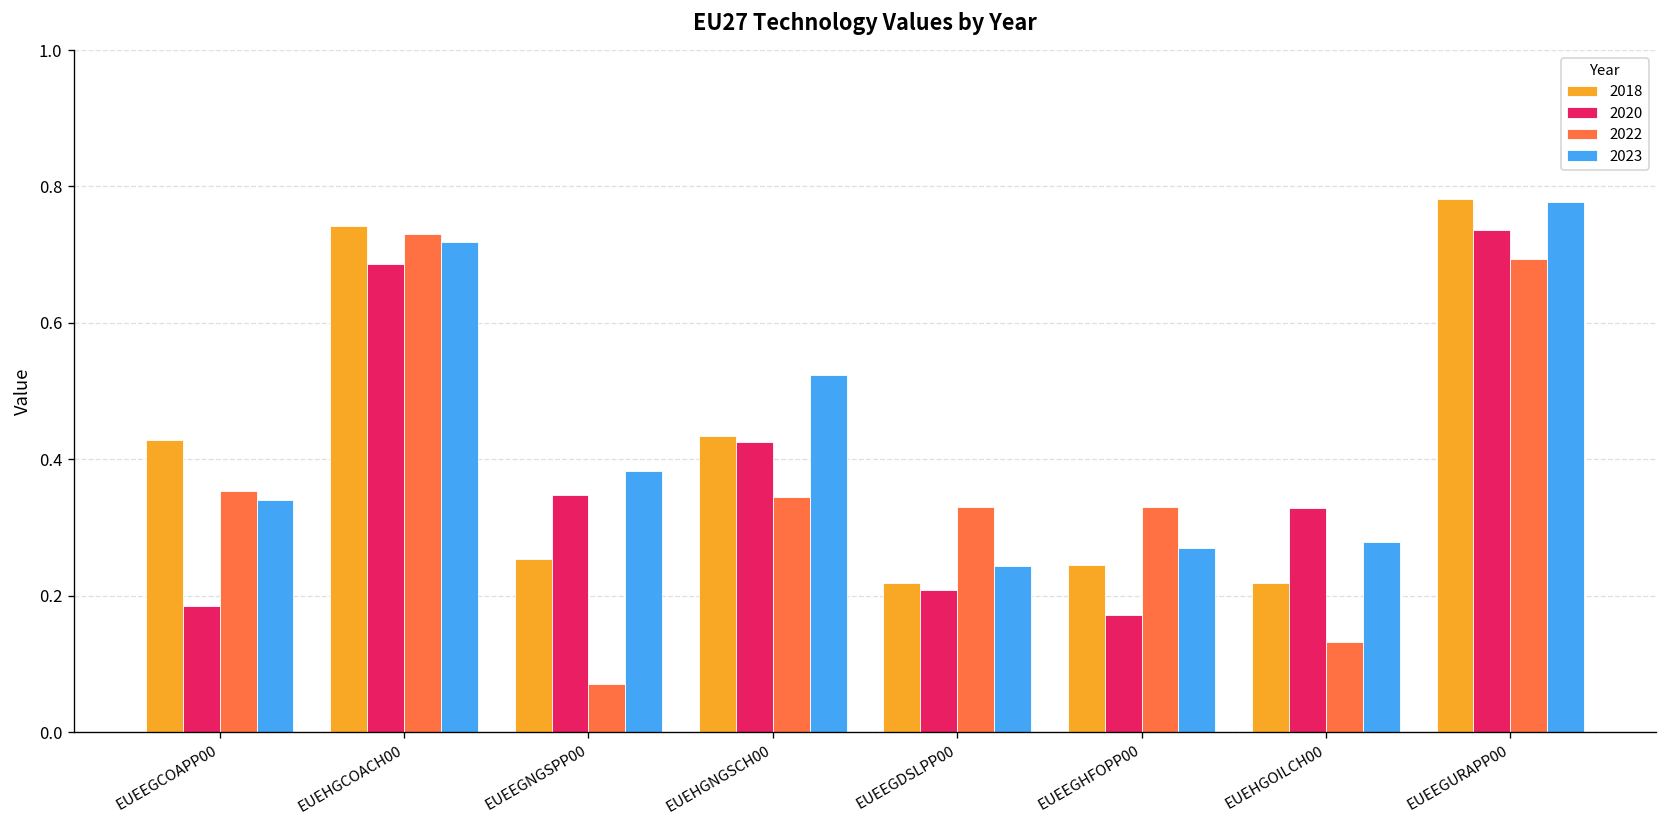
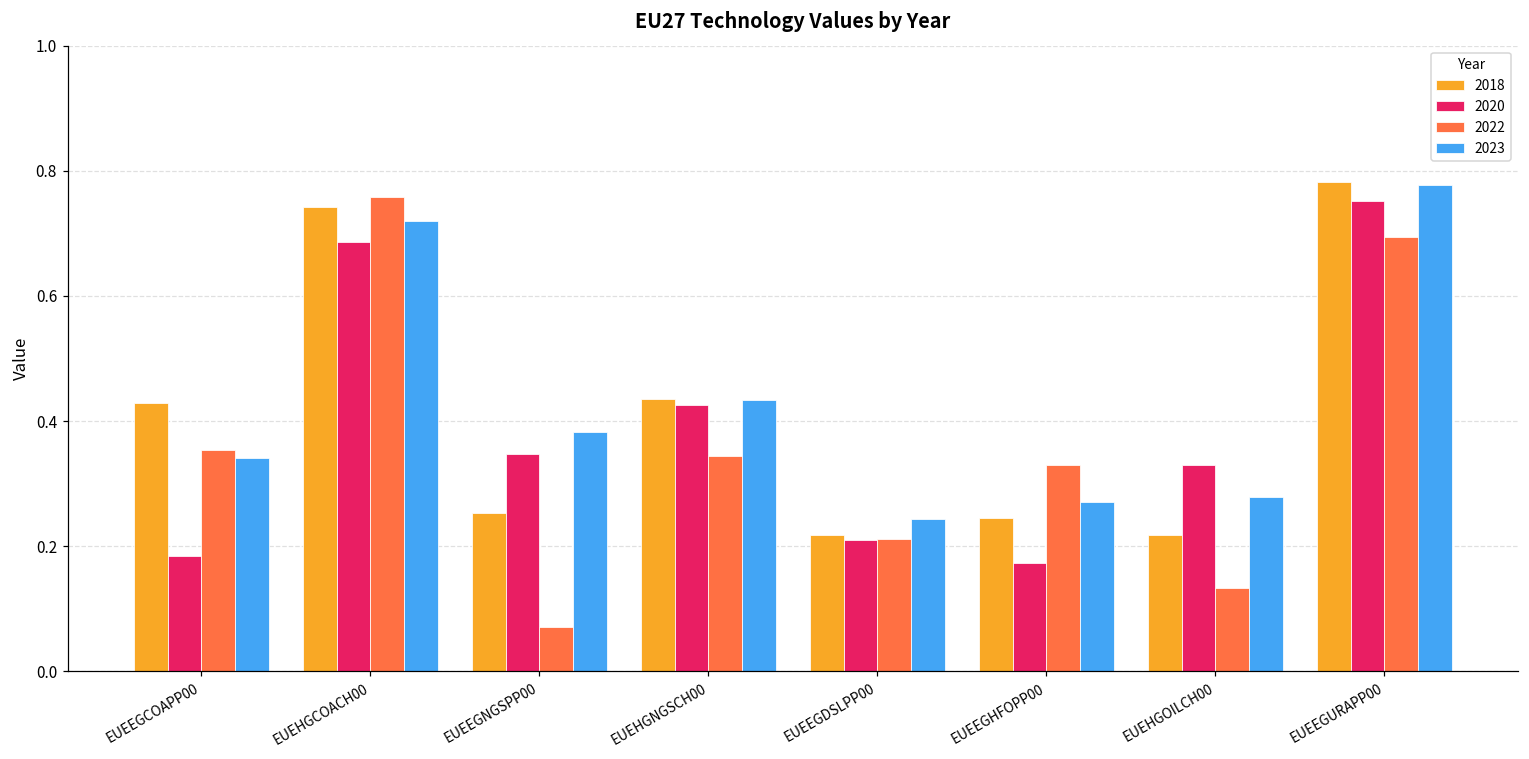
2022, EUEHGCOACH00: 0.73 -> 0.76
2023, EUEHGNGSCH00: 0.52 -> 0.43
2022, EUEEGDSLPP00: 0.33 -> 0.21
2020, EUEEGURAPP00: 0.74 -> 0.75
